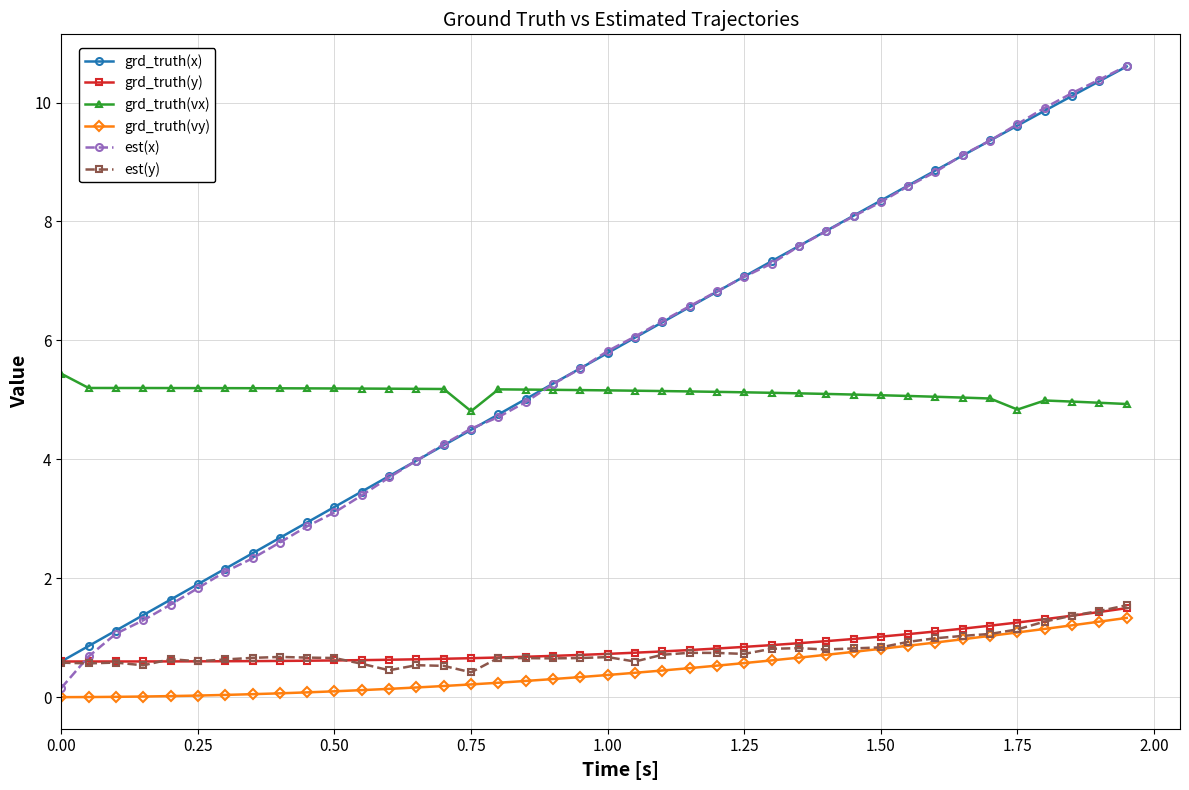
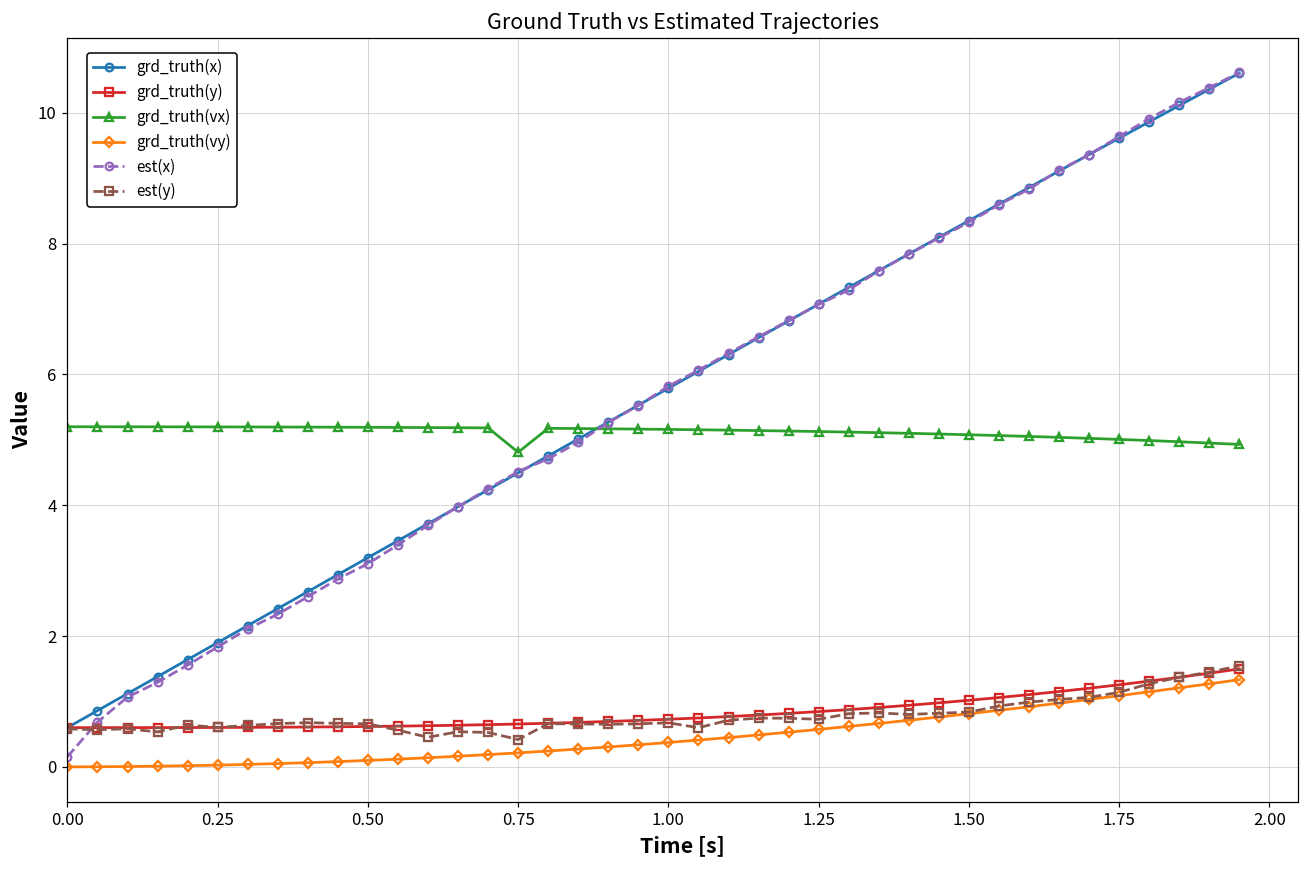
grd_truth(vx), 0.00: 5.4 -> 5.2
grd_truth(vx), 1.75: 4.8 -> 5.0
